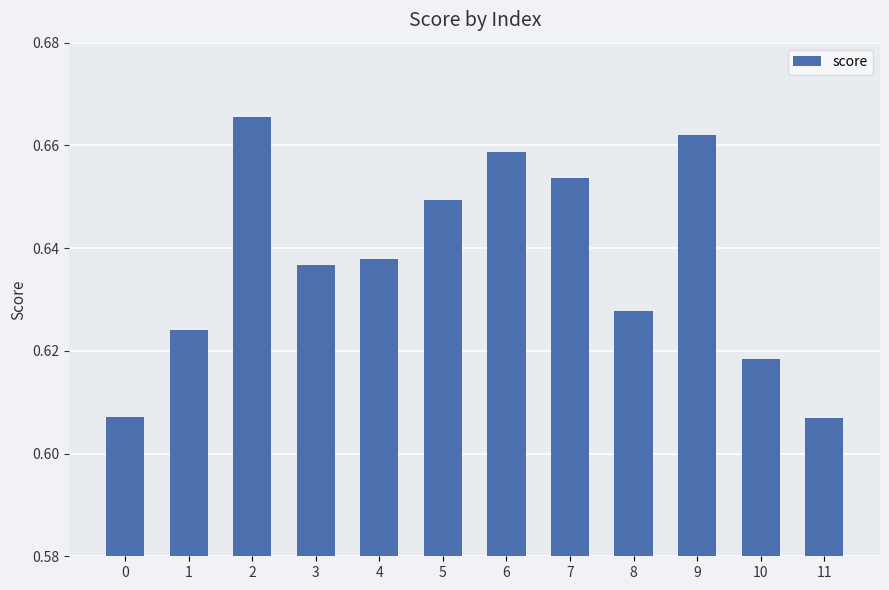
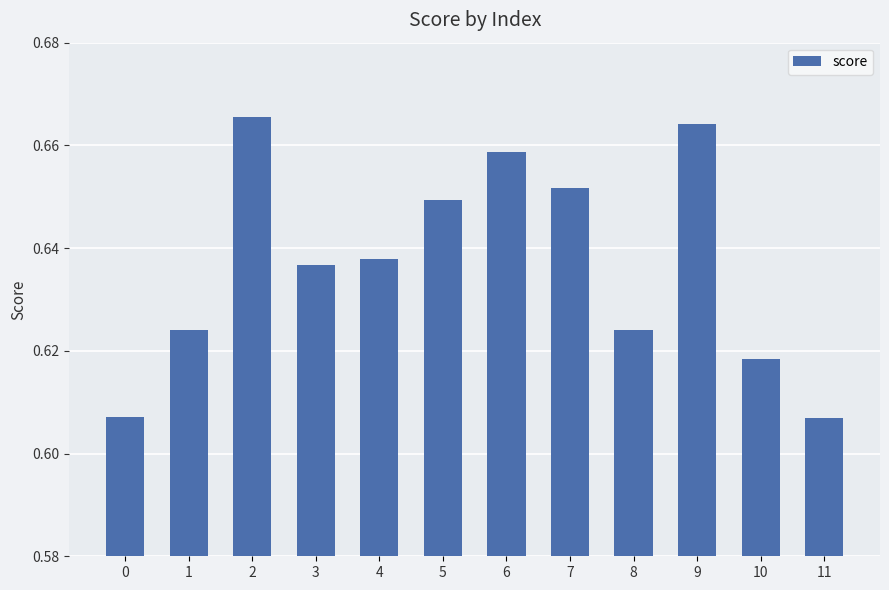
7: 0.654 -> 0.652
8: 0.628 -> 0.624
9: 0.662 -> 0.664
